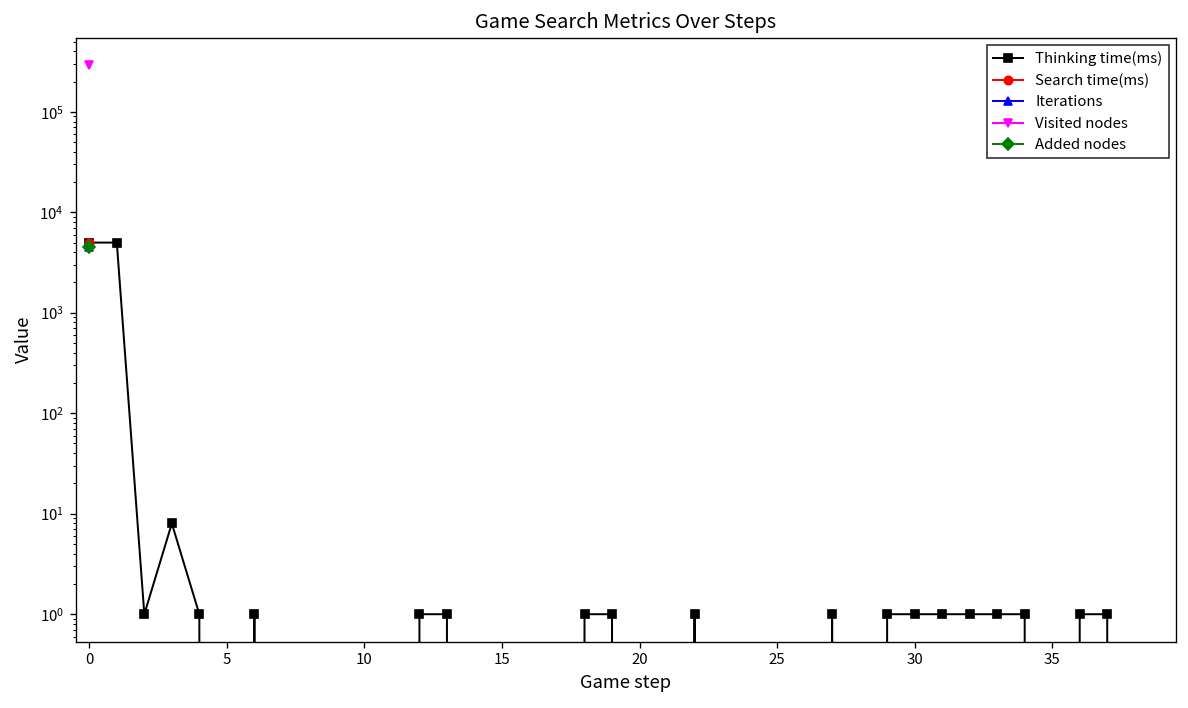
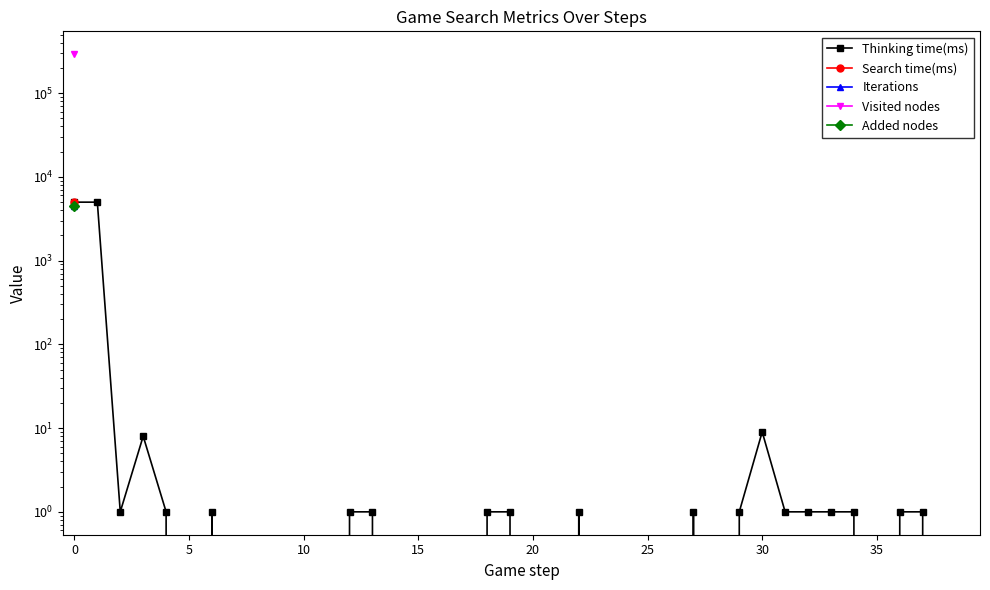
Thinking time(ms), 30: 1 -> 9
